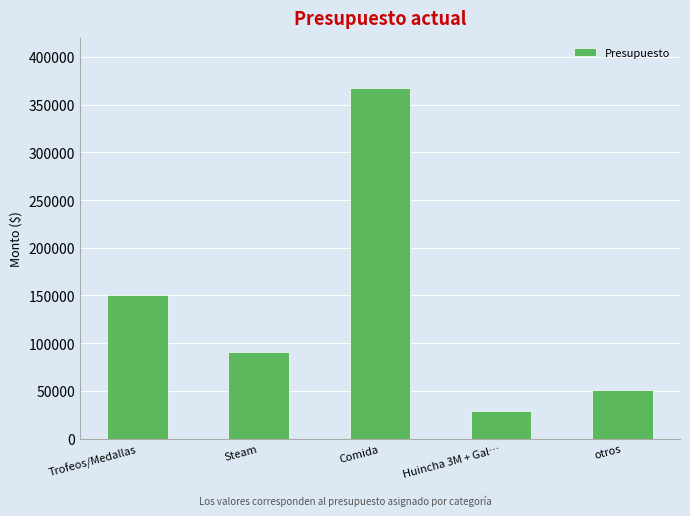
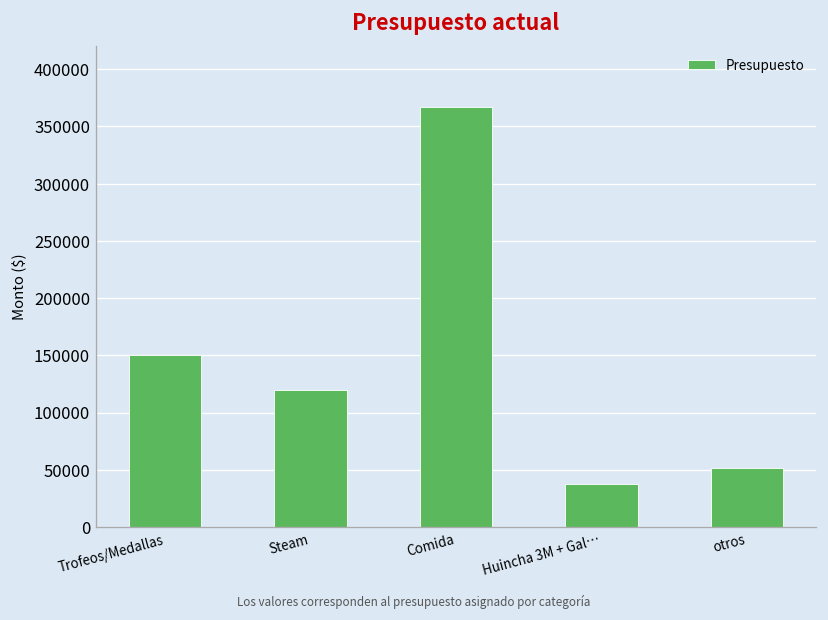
Steam: 90000 -> 120000
Huincha 3M + Gal…: 30000 -> 40000
